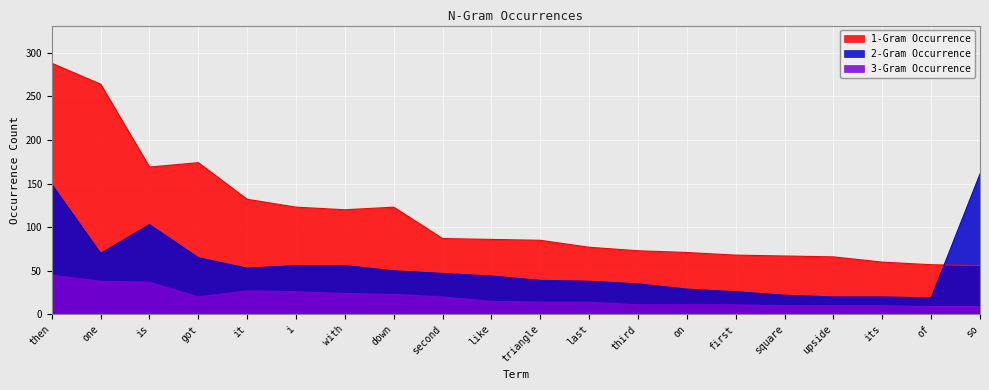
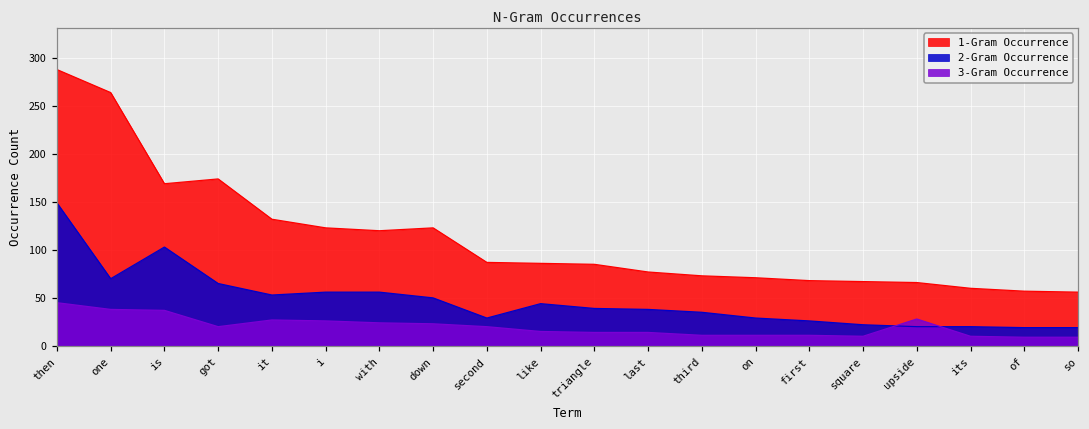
2-Gram Occurrence, second: 50 -> 30
3-Gram Occurrence, upside: 10 -> 30
2-Gram Occurrence, so: 160 -> 20
